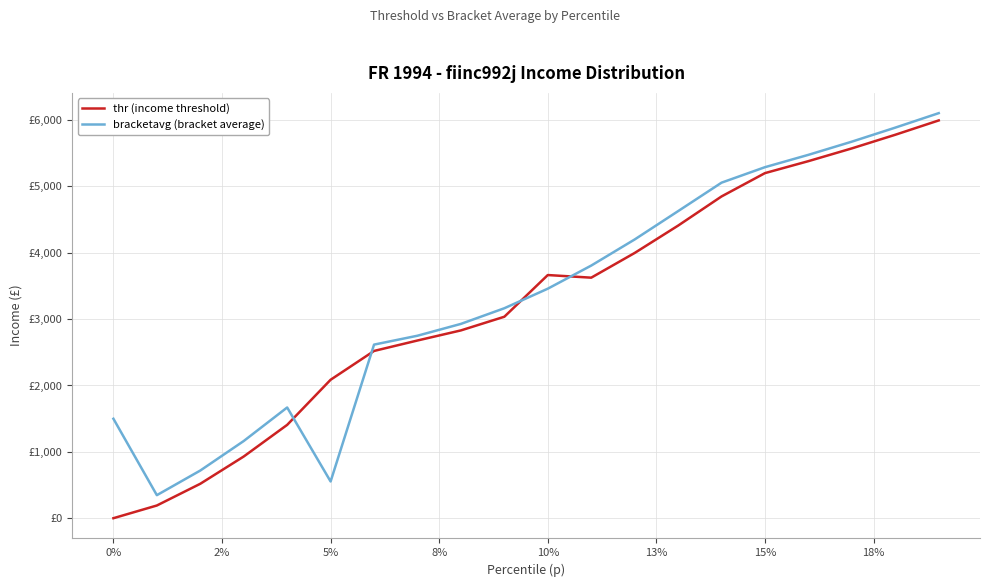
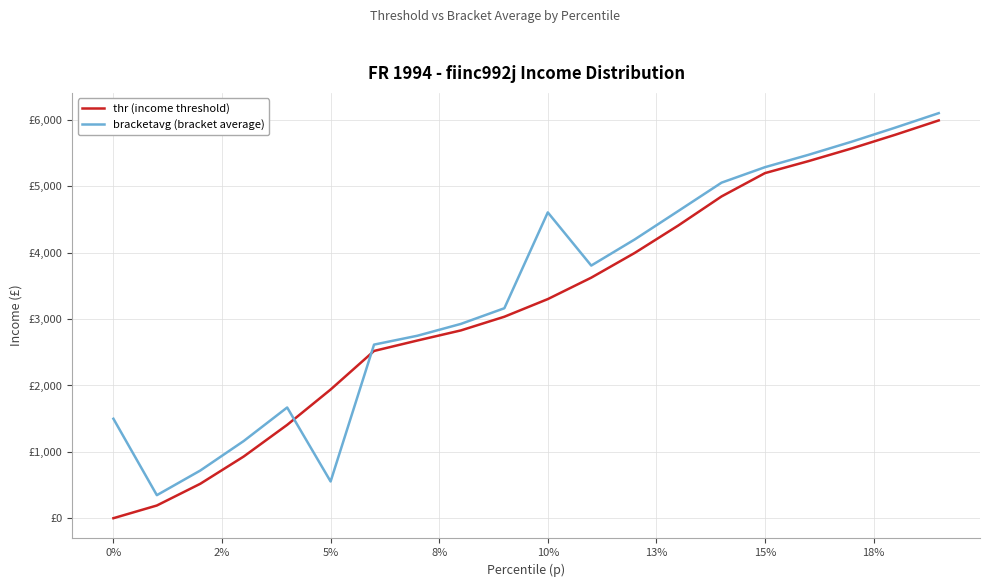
thr (income threshold), 5%: £2,100 -> £1,900
thr (income threshold), 10%: £3,700 -> £3,300
bracketavg (bracket average), 10%: £3,500 -> £4,600
